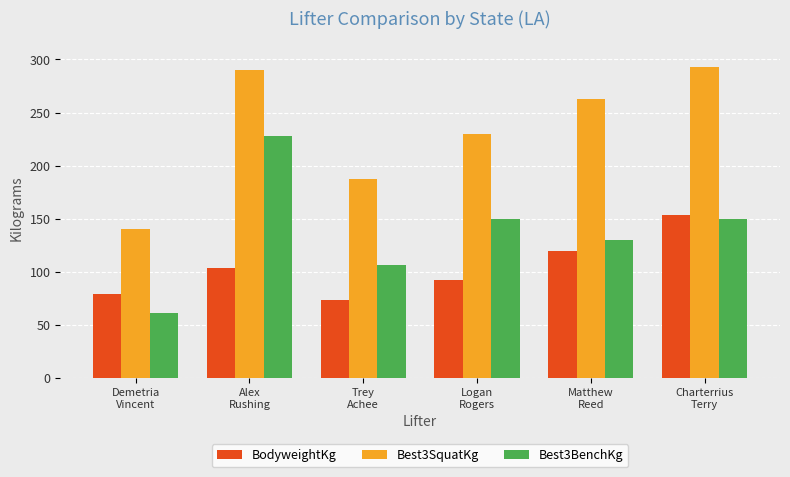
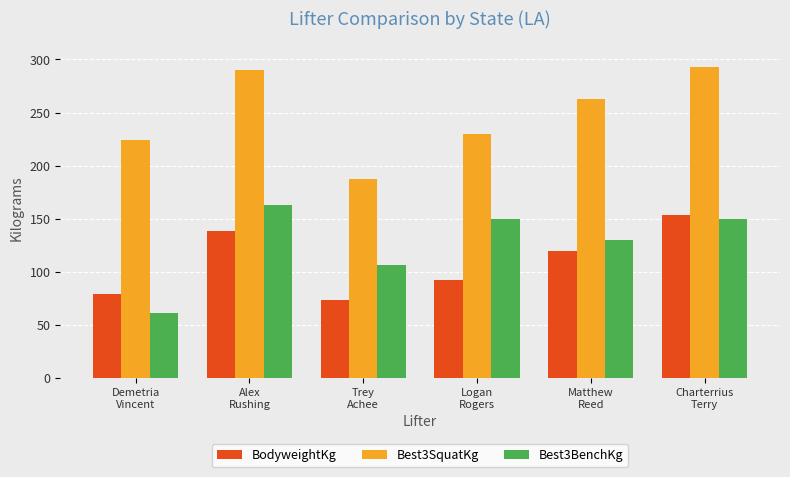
Best3SquatKg, Demetria Vincent: 140 -> 224
BodyweightKg, Alex Rushing: 104 -> 138
Best3BenchKg, Alex Rushing: 228 -> 163
